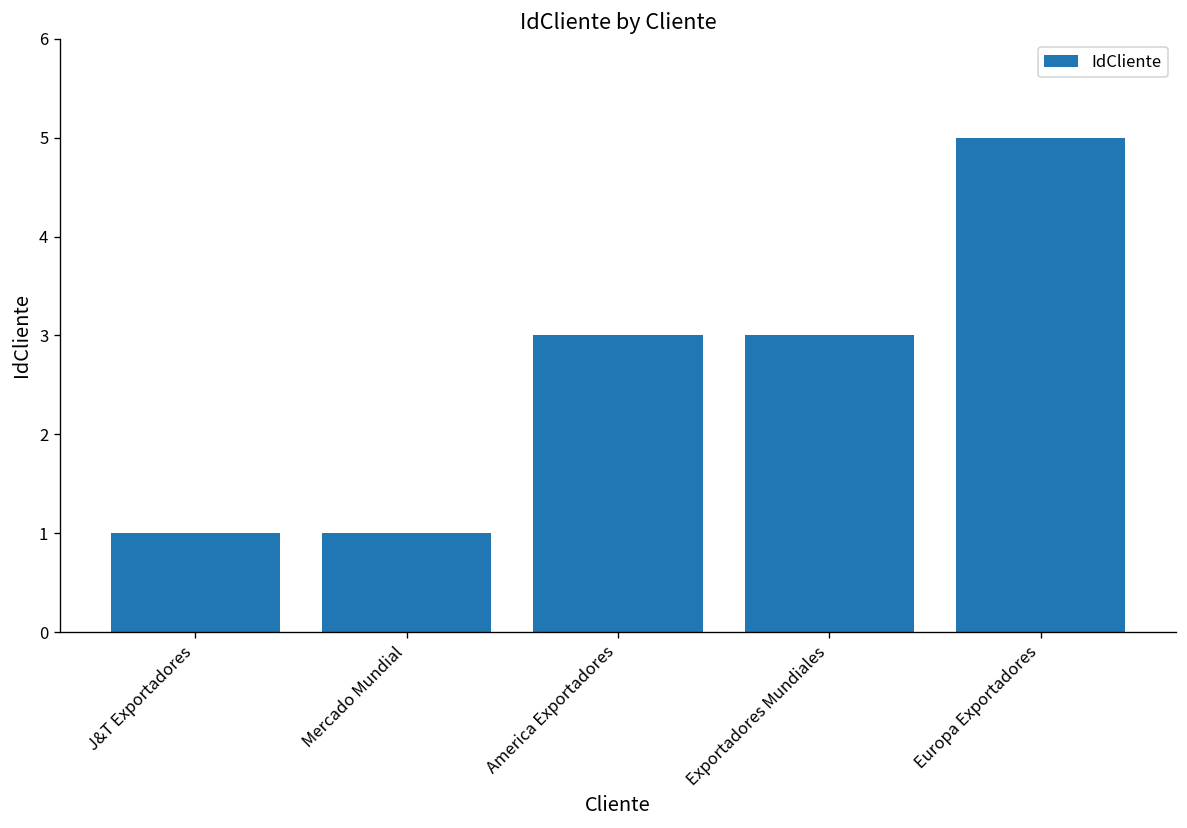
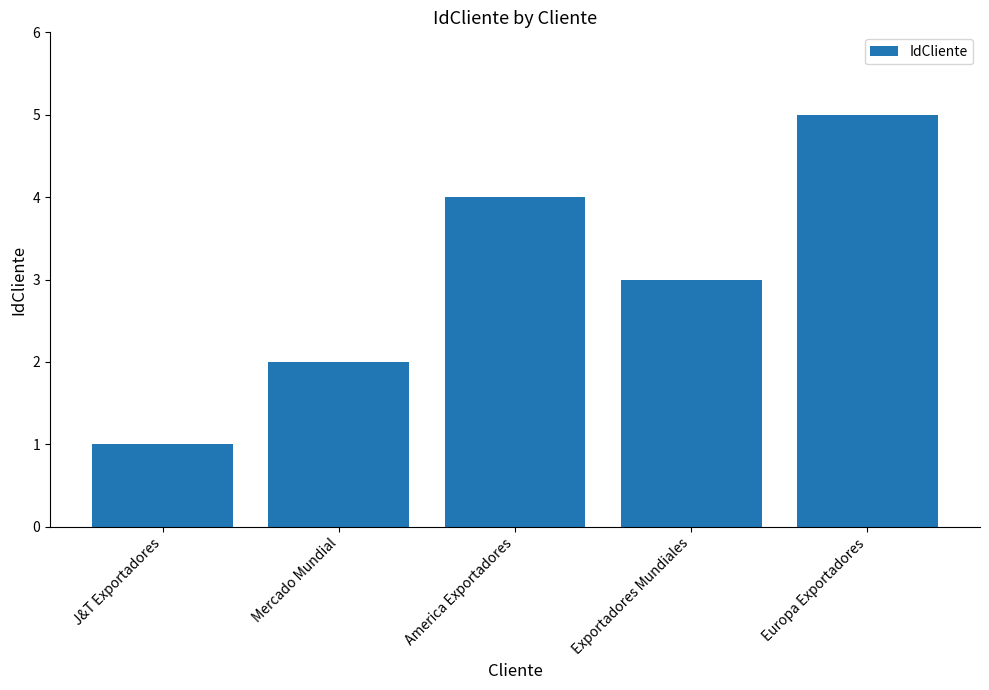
Mercado Mundial: 1 -> 2
America Exportadores: 3 -> 4
